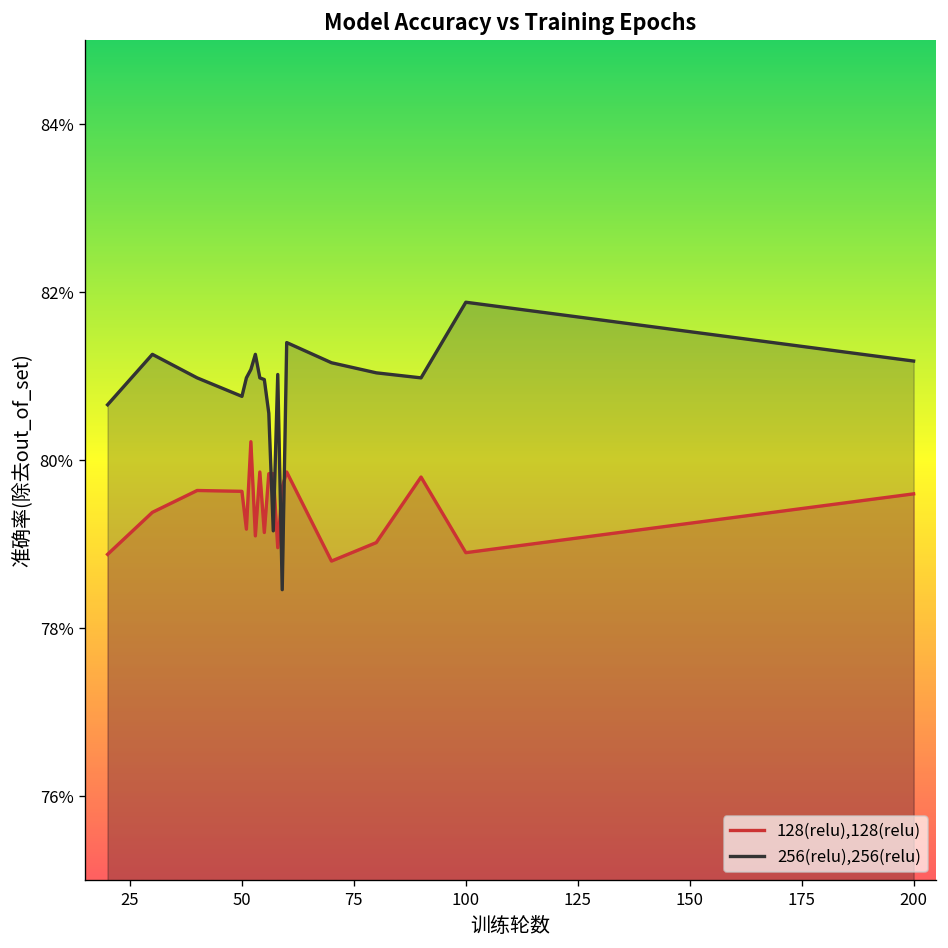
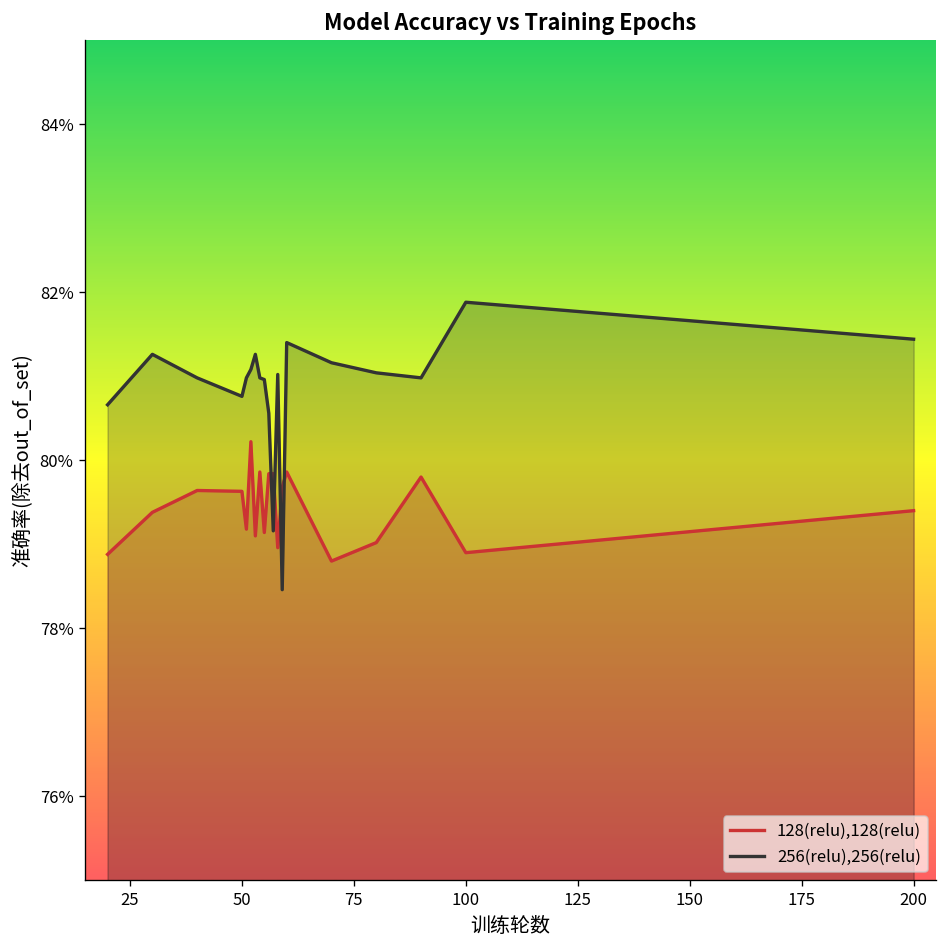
128(relu),128(relu), 200: 79.6% -> 79.4%
256(relu),256(relu), 200: 81.2% -> 81.4%
